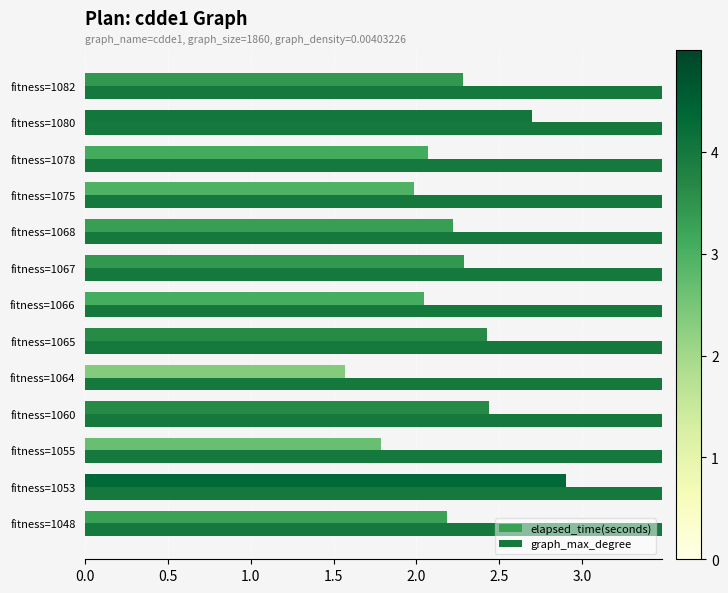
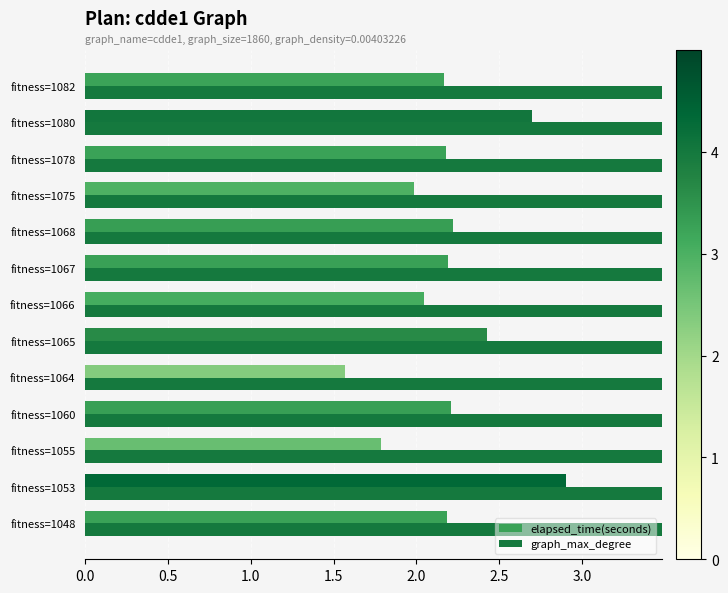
elapsed_time(seconds), fitness=1082: 2.28 -> 2.17
elapsed_time(seconds), fitness=1078: 2.07 -> 2.18
elapsed_time(seconds), fitness=1067: 2.29 -> 2.19
elapsed_time(seconds), fitness=1060: 2.44 -> 2.21
